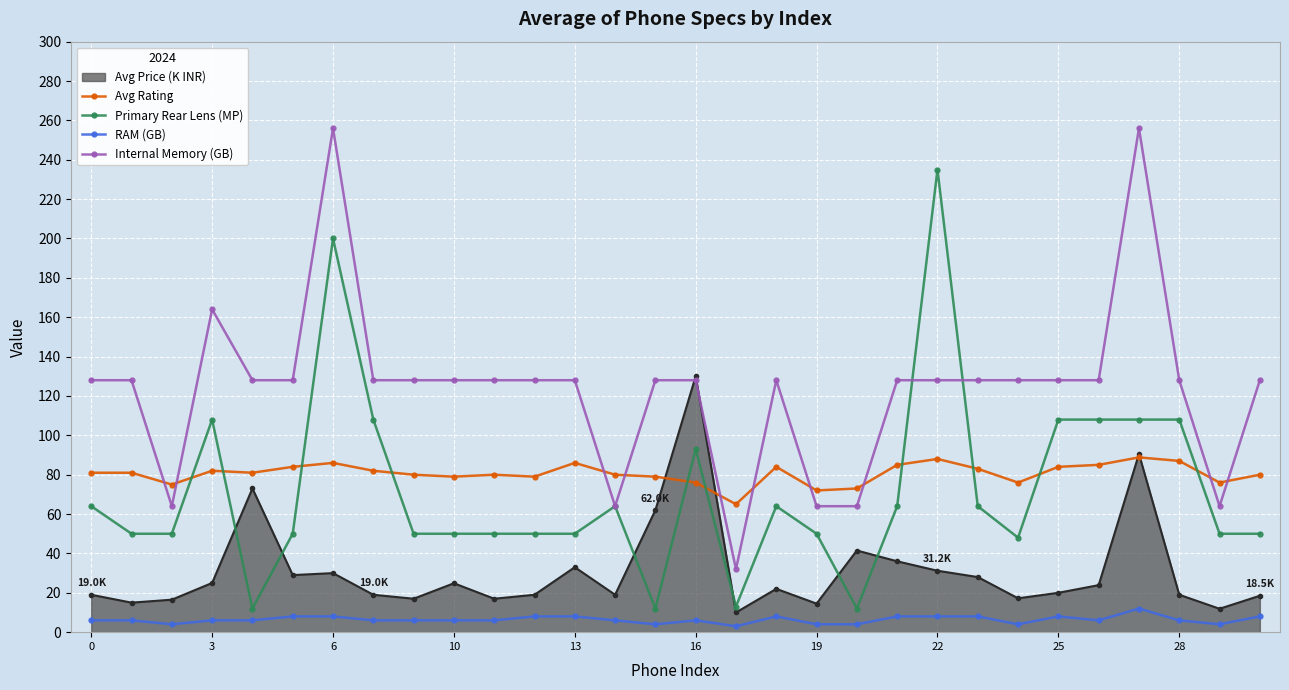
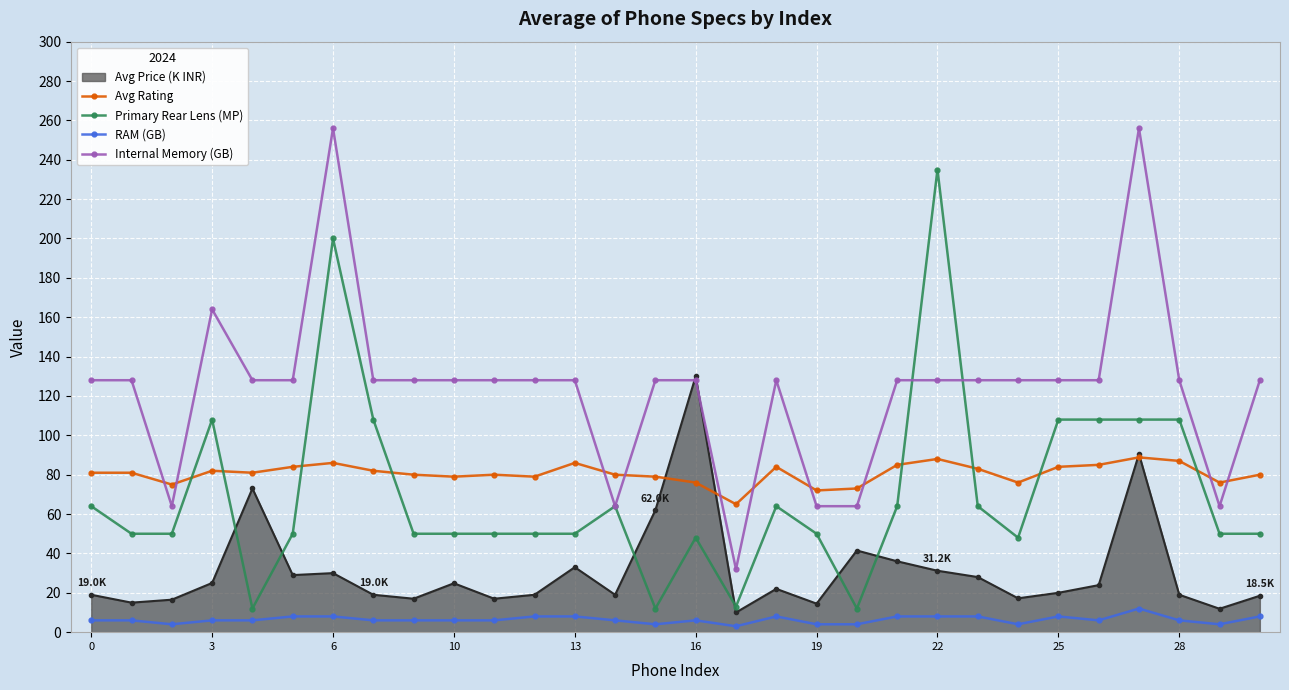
Primary Rear Lens (MP), 16: 93 -> 48
